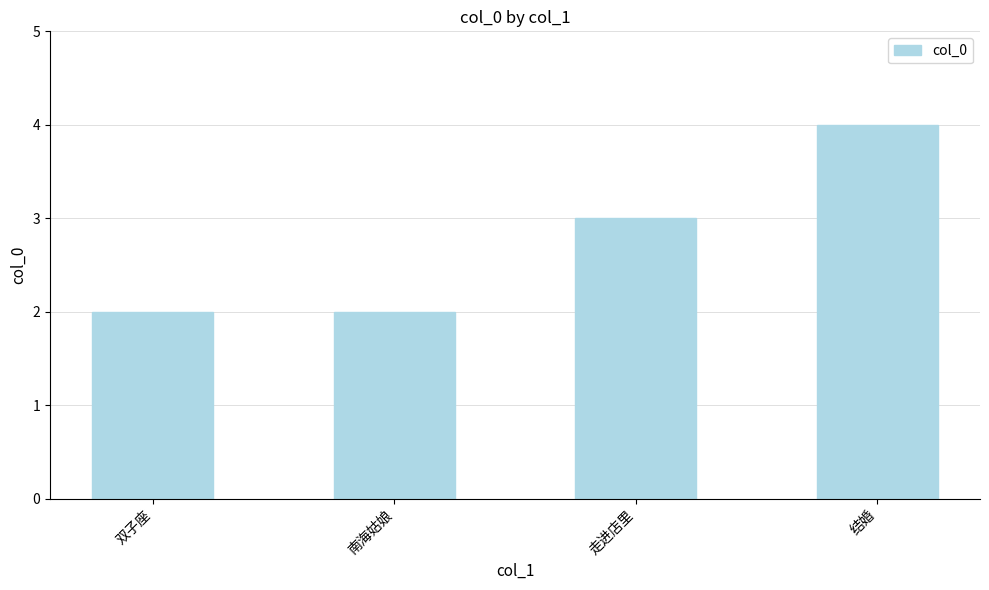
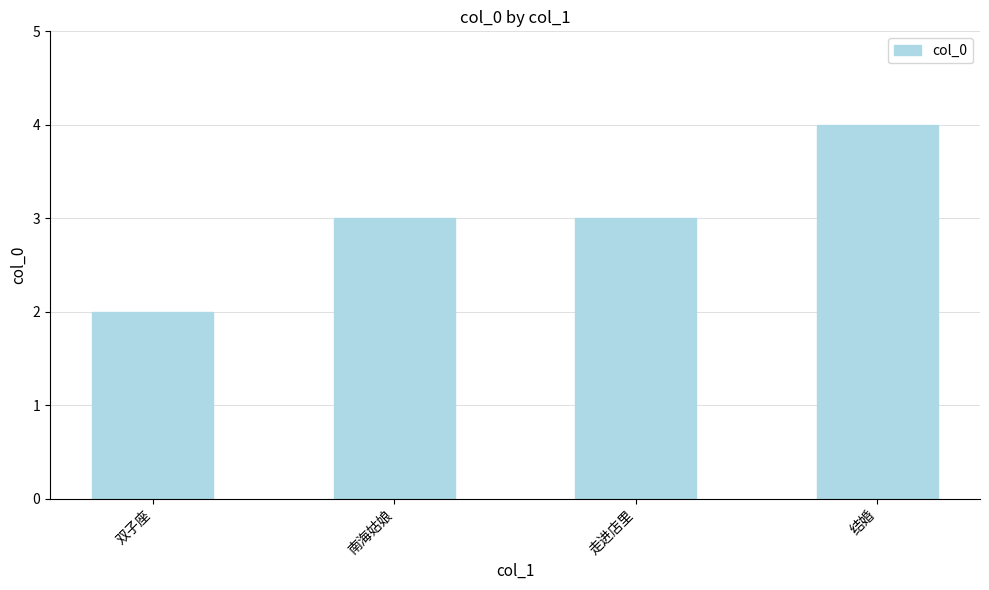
南海姑娘: 2 -> 3
